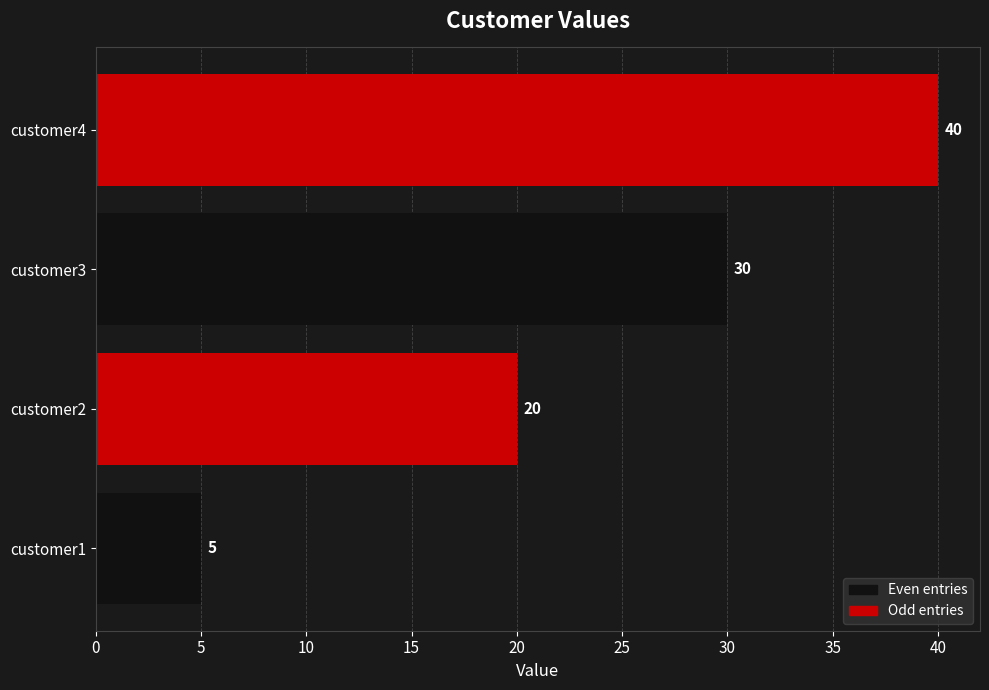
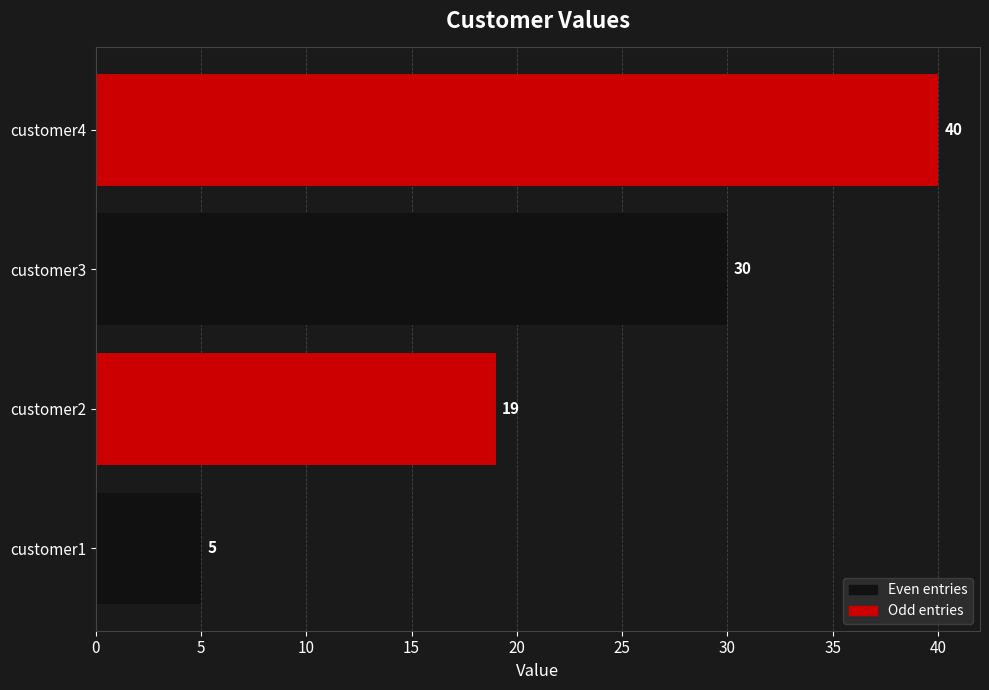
customer2: 20 -> 19
